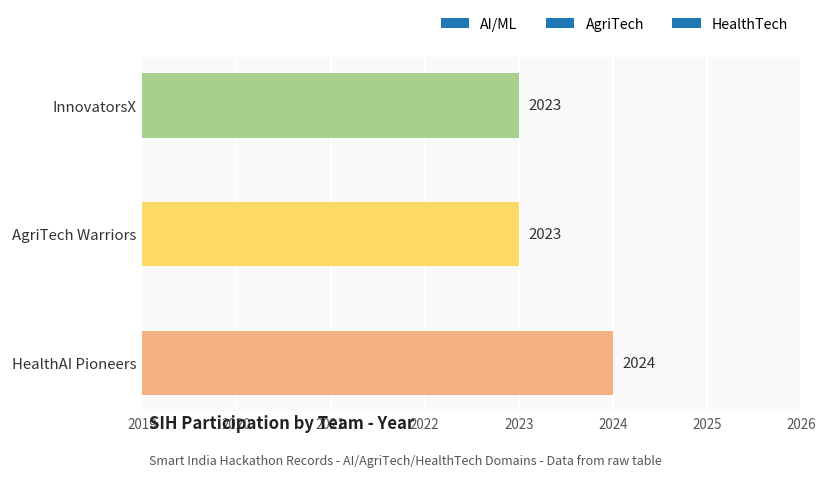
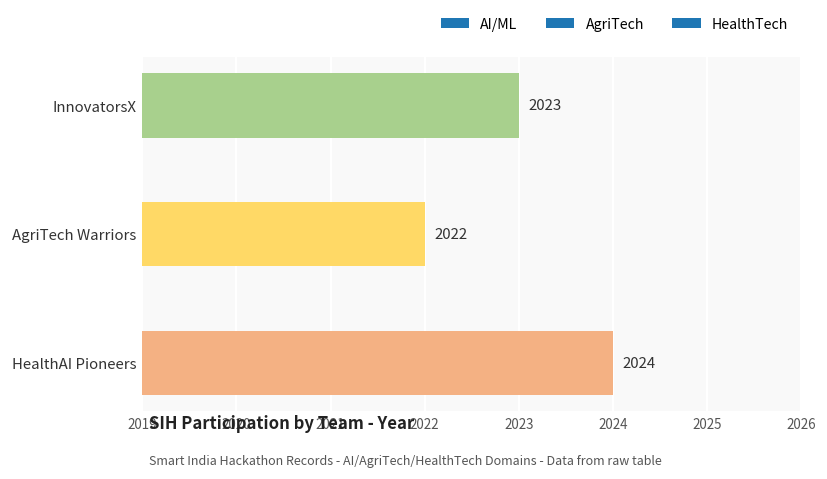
AgriTech Warriors: 2023 -> 2022
